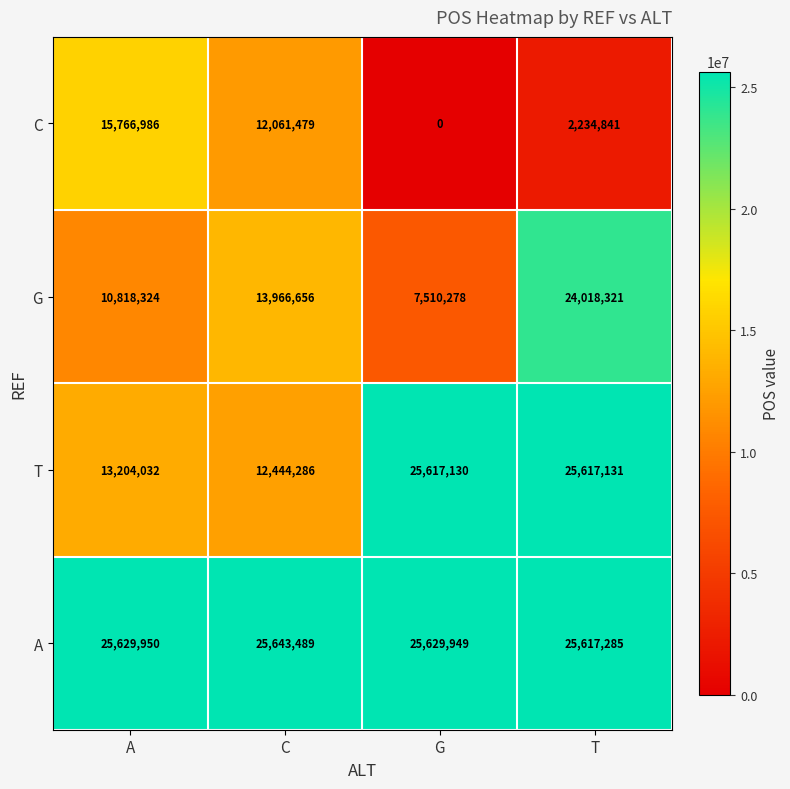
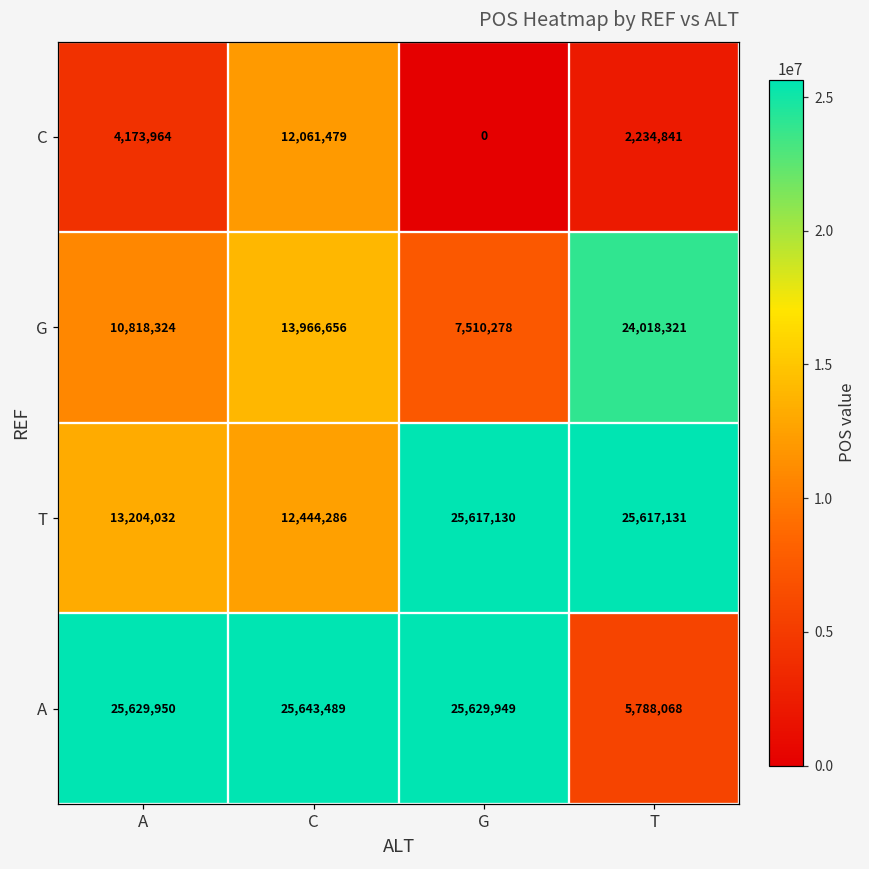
C, A: 15,766,986 -> 4,173,964
A, T: 25,617,285 -> 5,788,068
